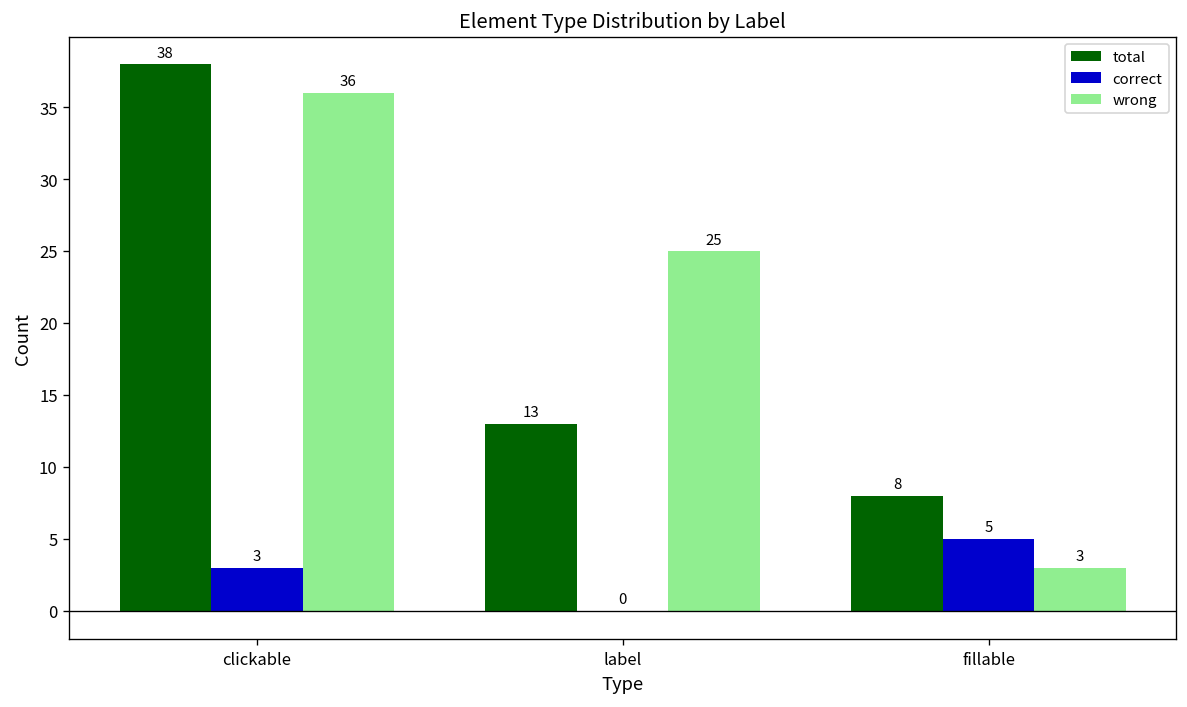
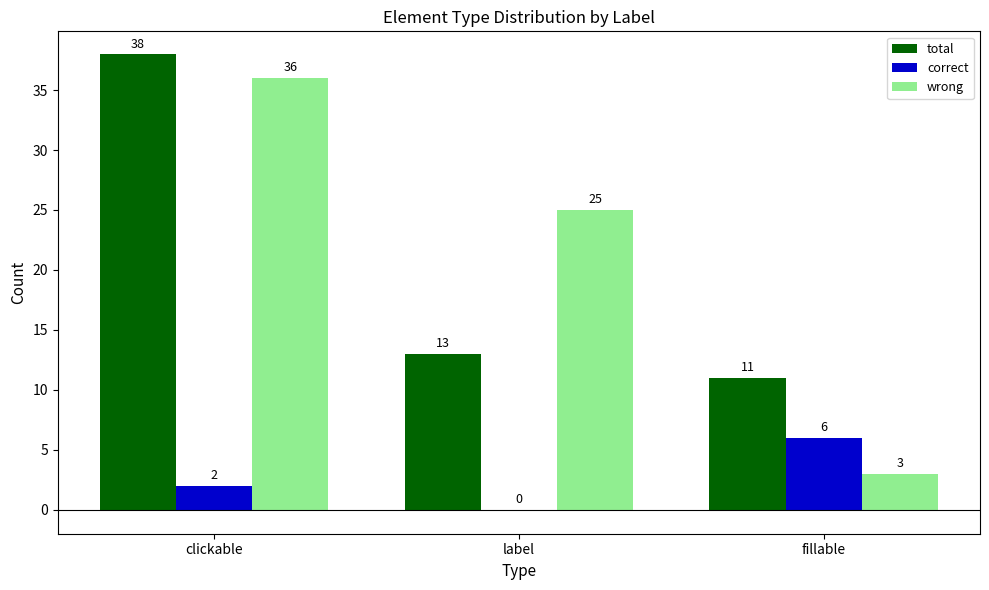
correct, clickable: 3 -> 2
total, fillable: 8 -> 11
correct, fillable: 5 -> 6
